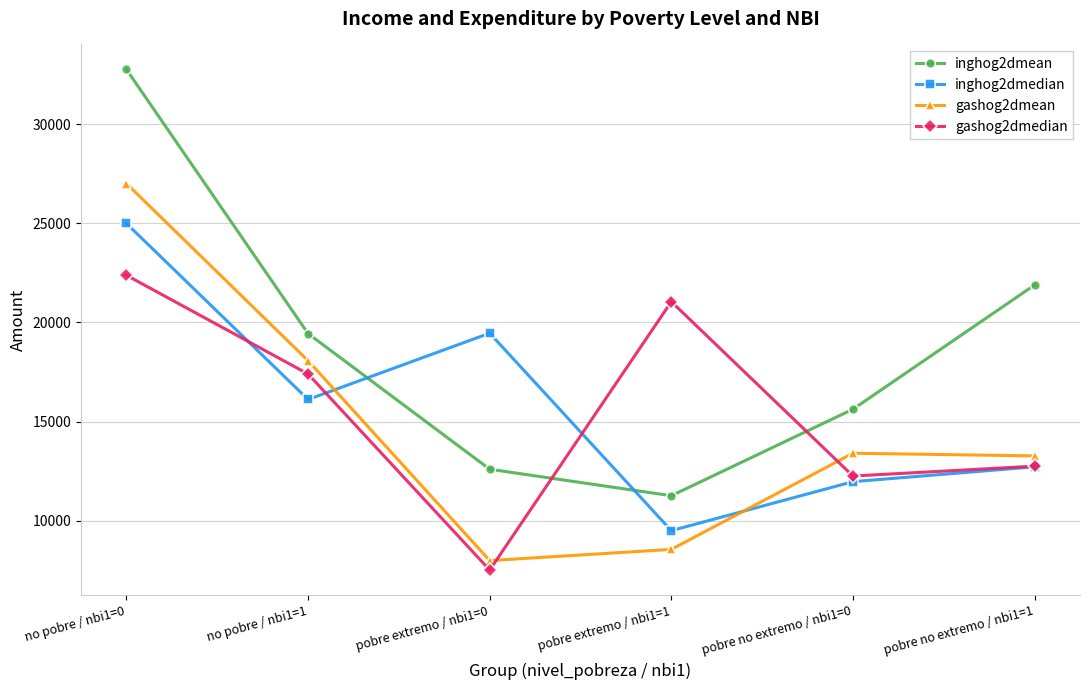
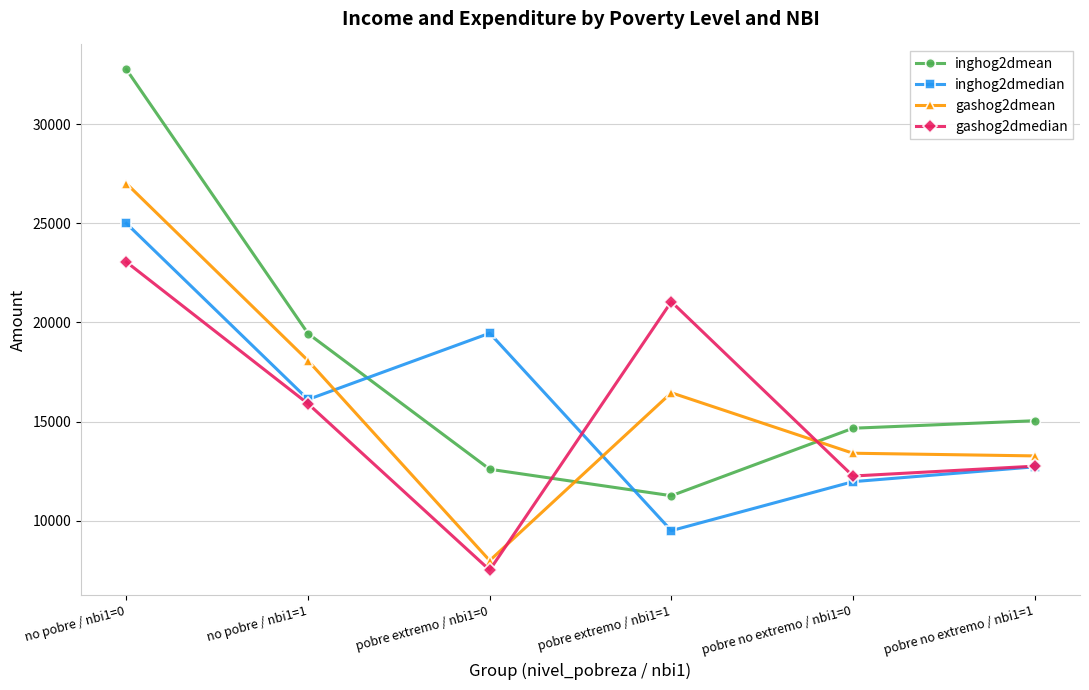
gashog2dmedian, no pobre / nbi1=0: 22400 -> 23000
gashog2dmedian, no pobre / nbi1=1: 17400 -> 15900
gashog2dmean, pobre extremo / nbi1=1: 8600 -> 16500
inghog2dmean, pobre no extremo / nbi1=0: 15600 -> 14700
inghog2dmean, pobre no extremo / nbi1=1: 21900 -> 15000
